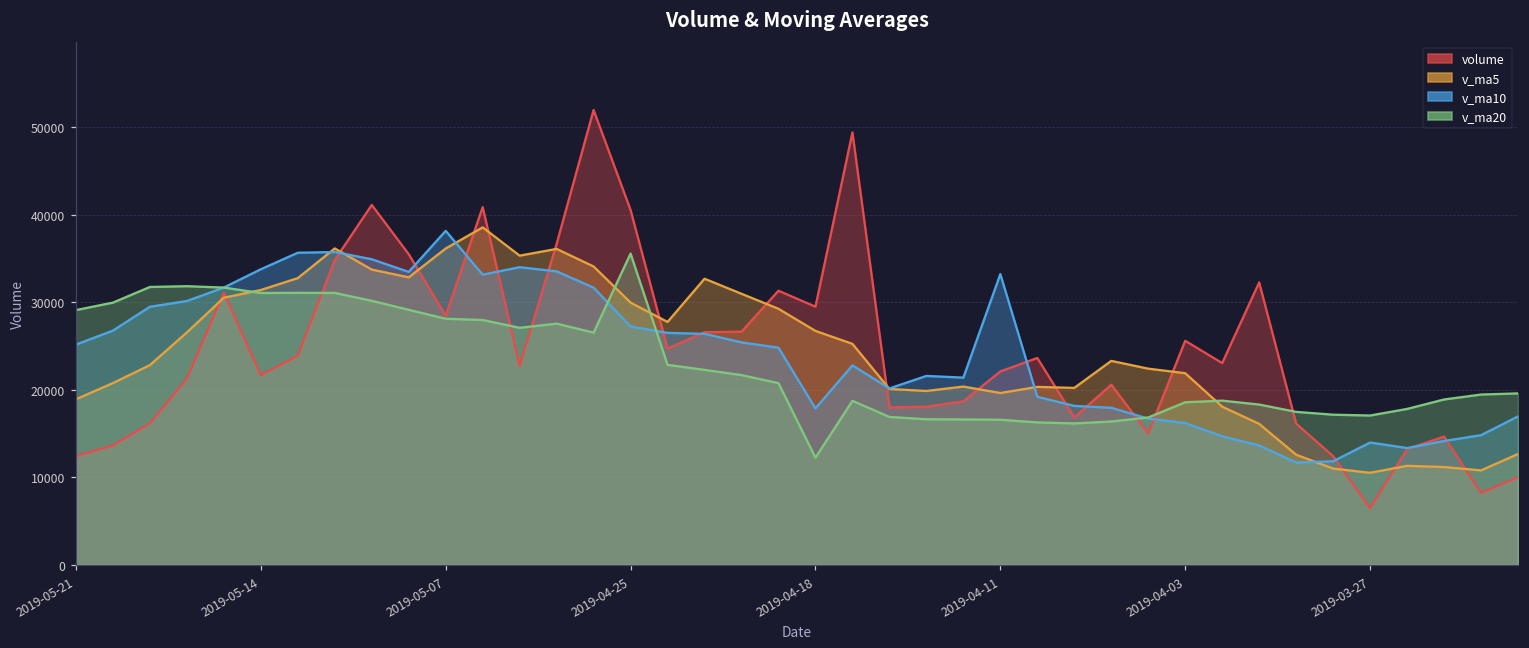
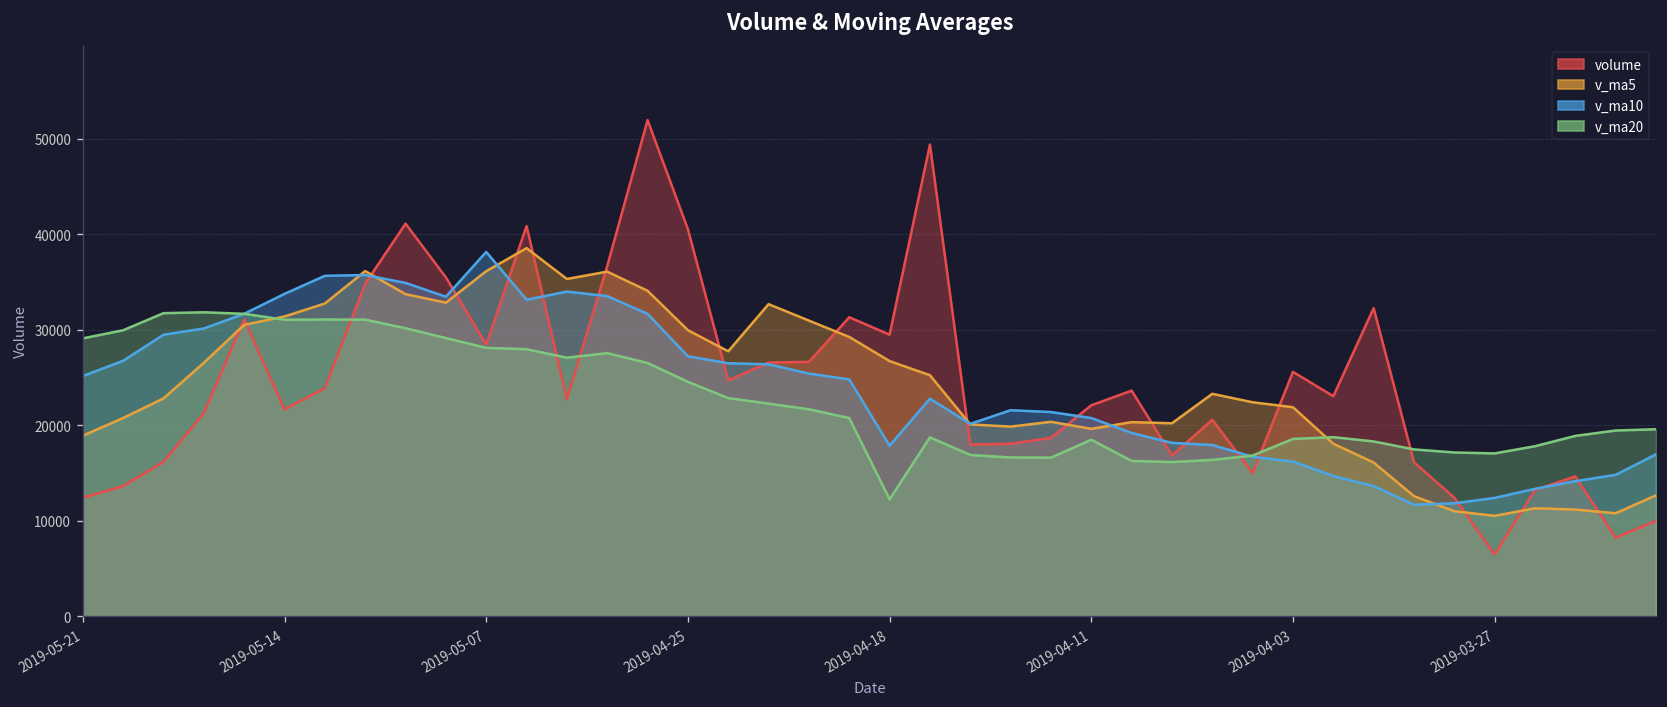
v_ma20, 2019-04-25: 36000 -> 25000
v_ma10, 2019-04-11: 33000 -> 21000
v_ma20, 2019-04-11: 17000 -> 18000
v_ma10, 2019-03-27: 14000 -> 12000
